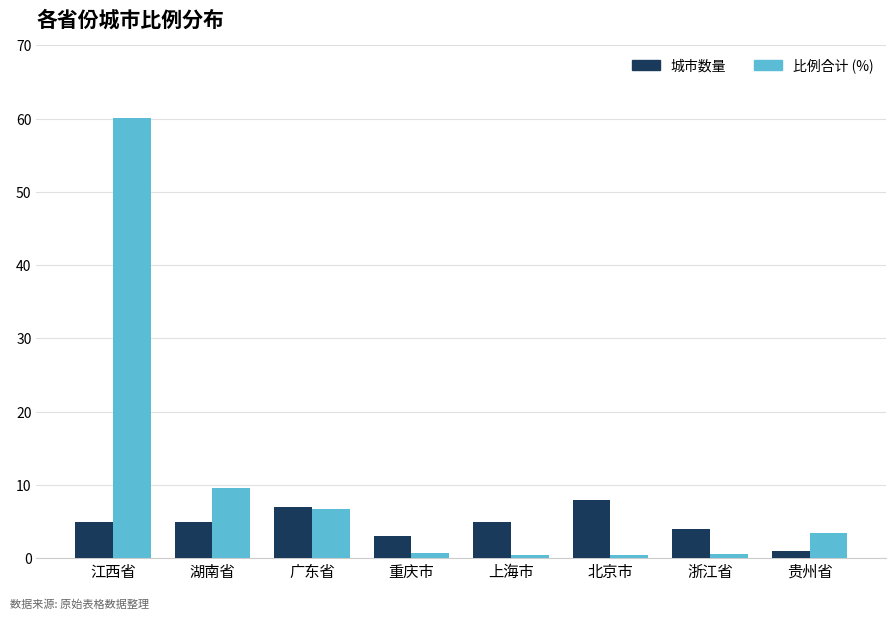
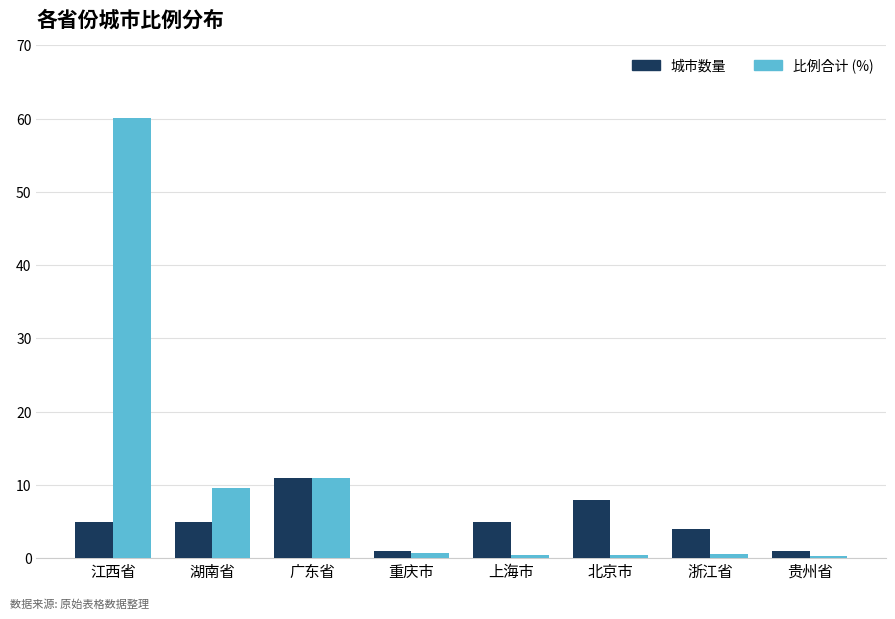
城市数量, 广东省: 7 -> 11
比例合计 (%), 广东省: 7 -> 11
城市数量, 重庆市: 3 -> 1
比例合计 (%), 贵州省: 3 -> 0
